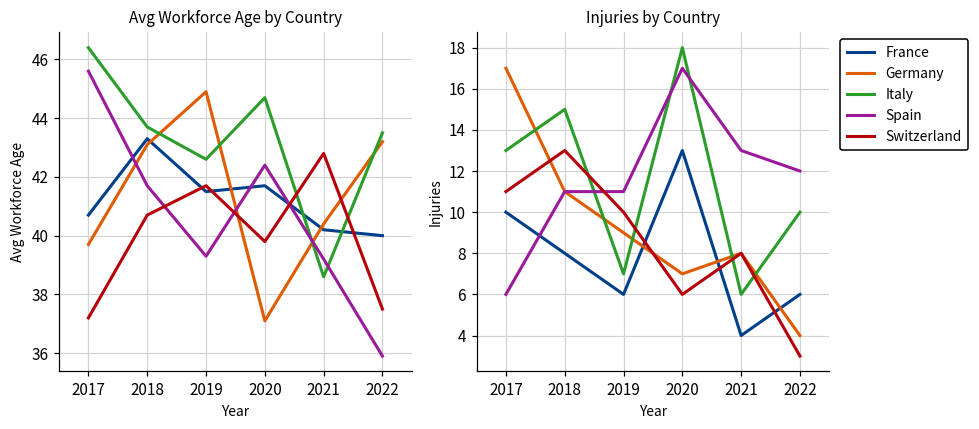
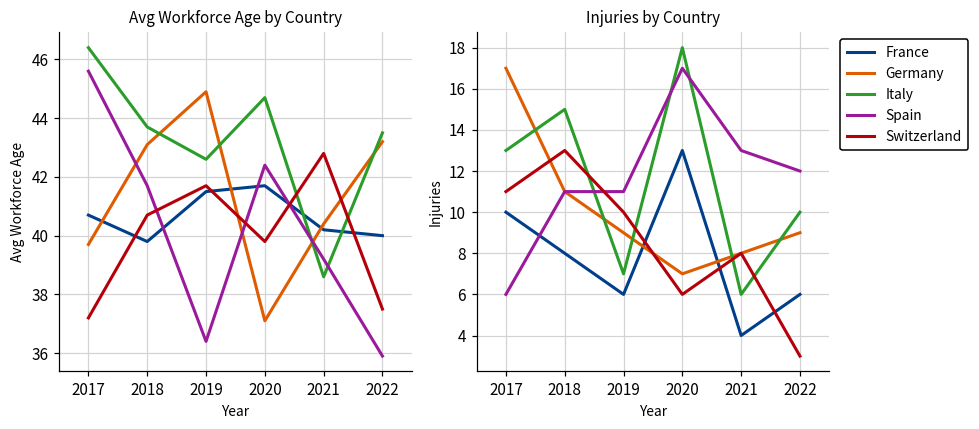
Avg Workforce Age by Country, France, 2018: 43.3 -> 39.8
Avg Workforce Age by Country, Spain, 2019: 39.3 -> 36.4
Injuries by Country, Germany, 2022: 4 -> 9
